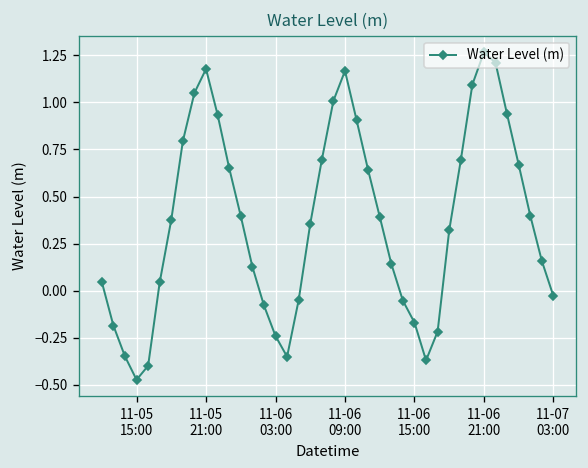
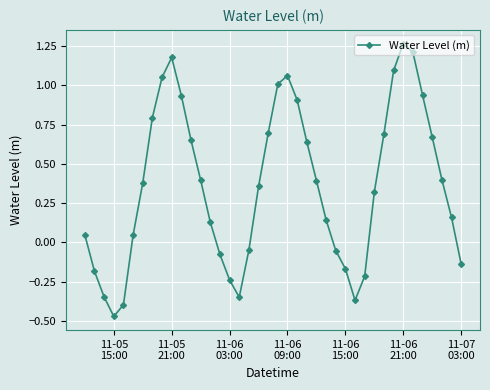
11-06 09:00: 1.17 -> 1.06
11-07 03:00: -0.03 -> -0.14
